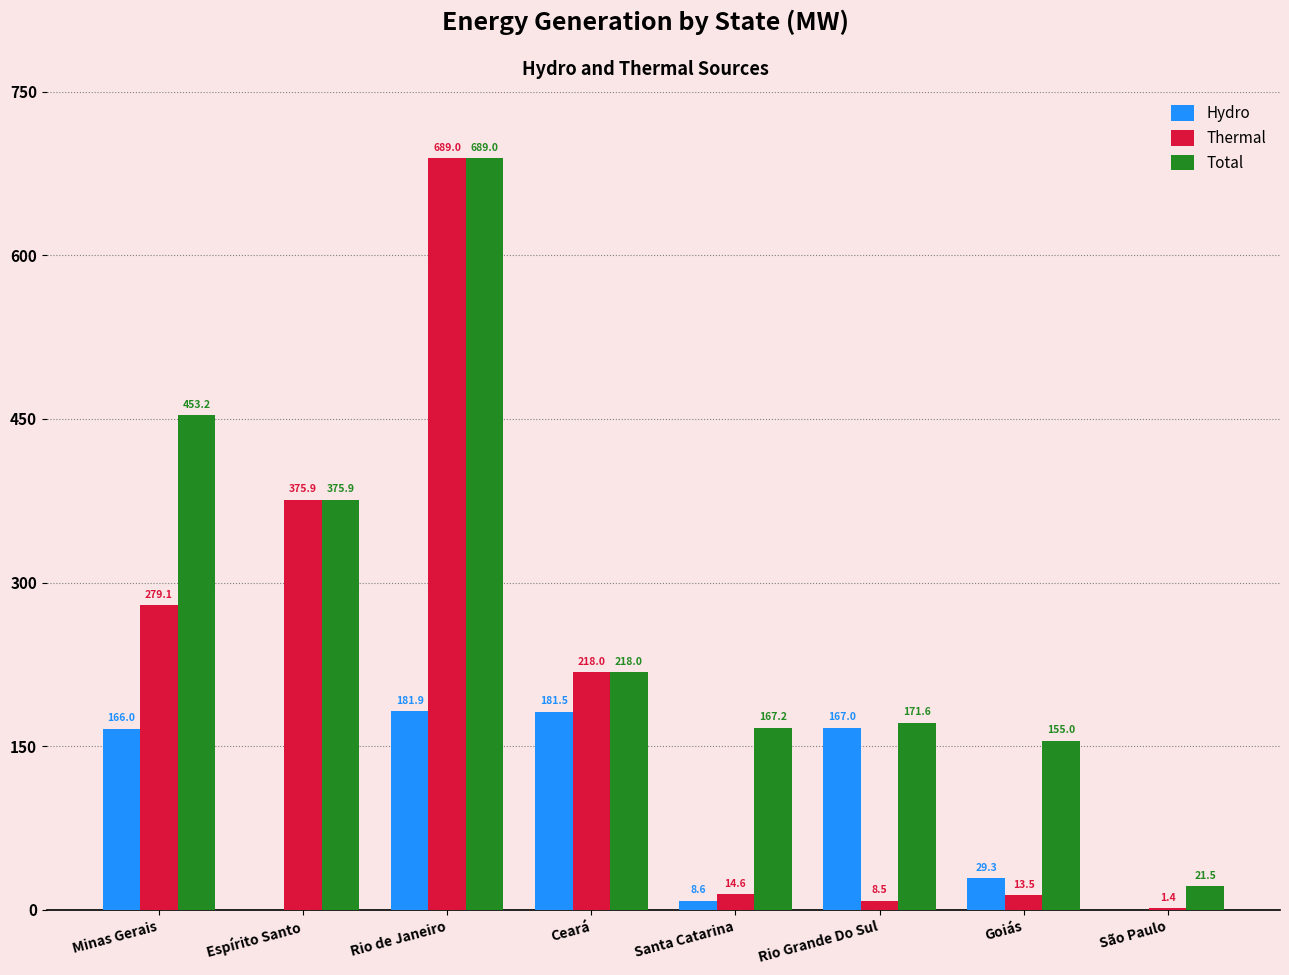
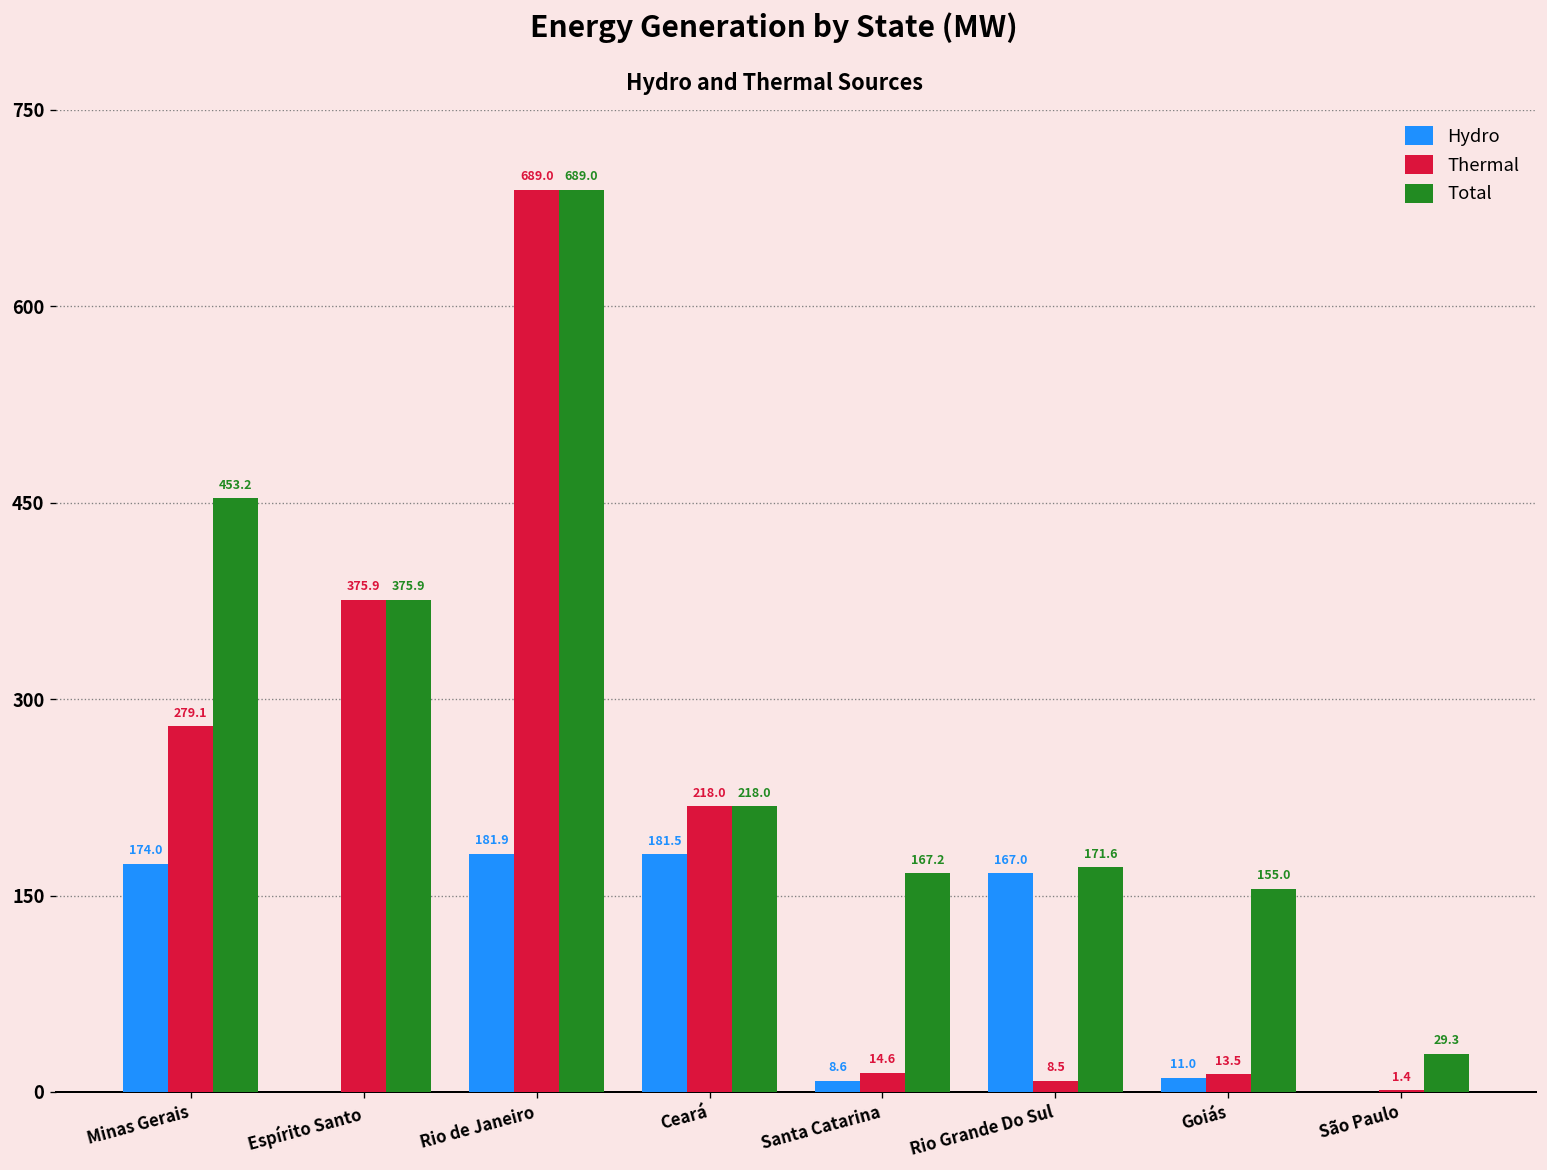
Hydro, Minas Gerais: 166.0 -> 174.0
Hydro, Goiás: 29.3 -> 11.0
Total, São Paulo: 21.5 -> 29.3
